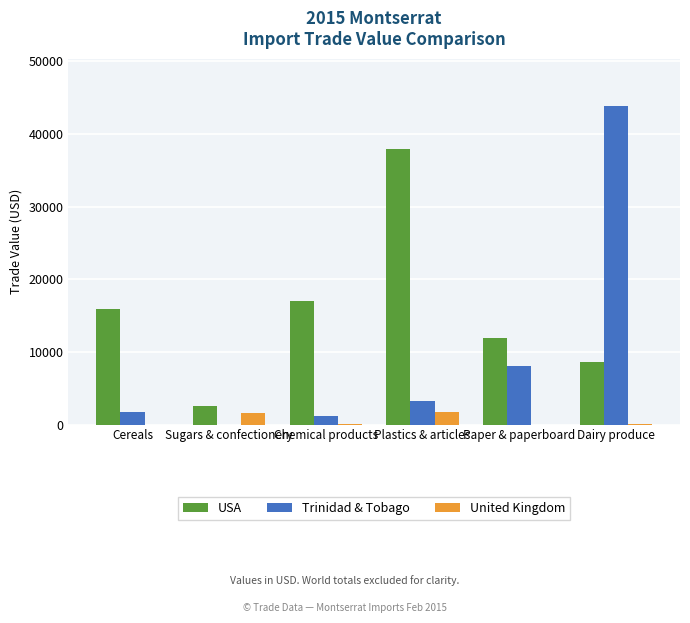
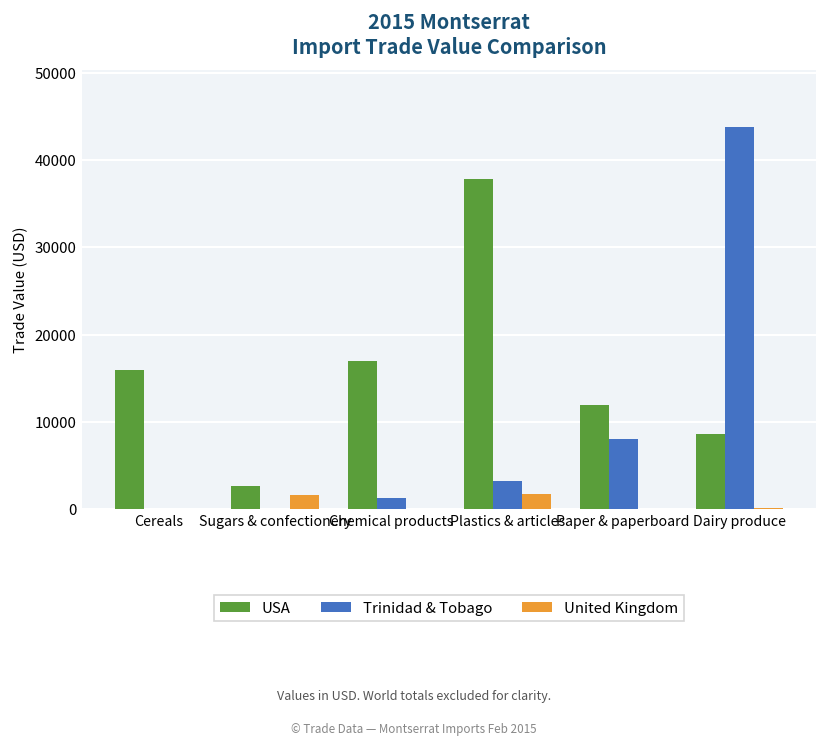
Trinidad & Tobago, Cereals: 2000 -> 0
